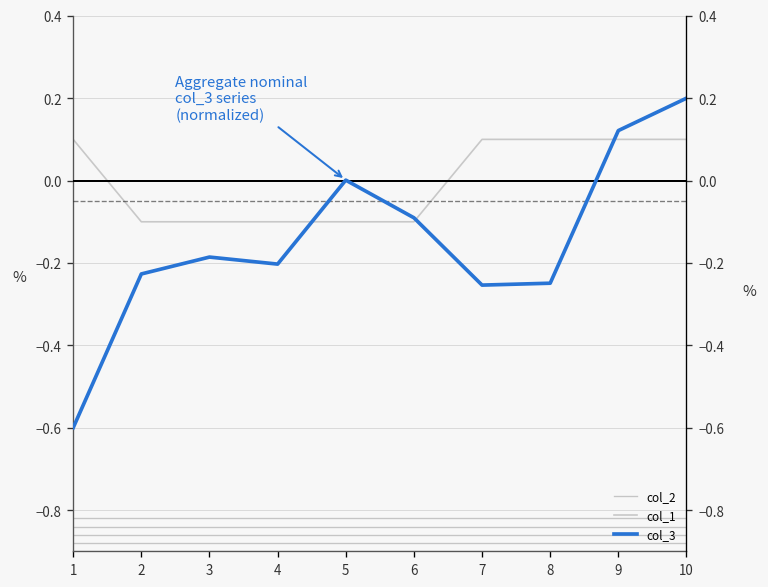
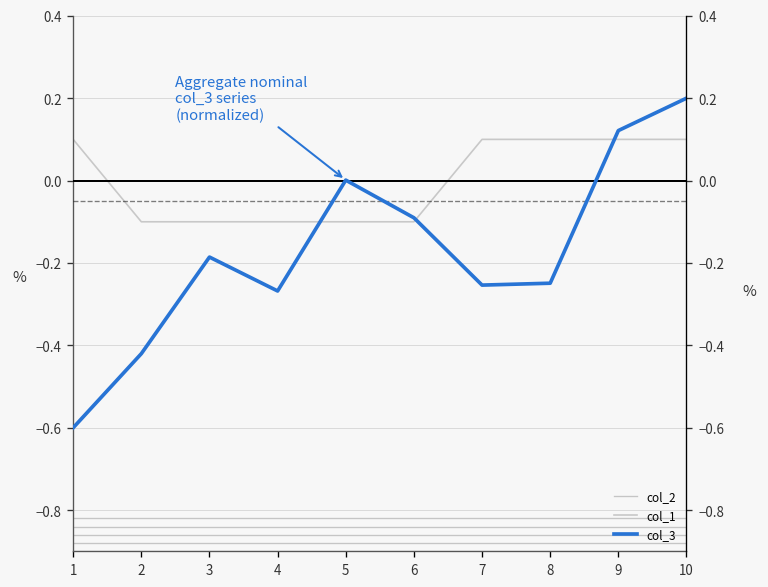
col_3, 2: -0.23 -> -0.42
col_3, 4: -0.20 -> -0.27
